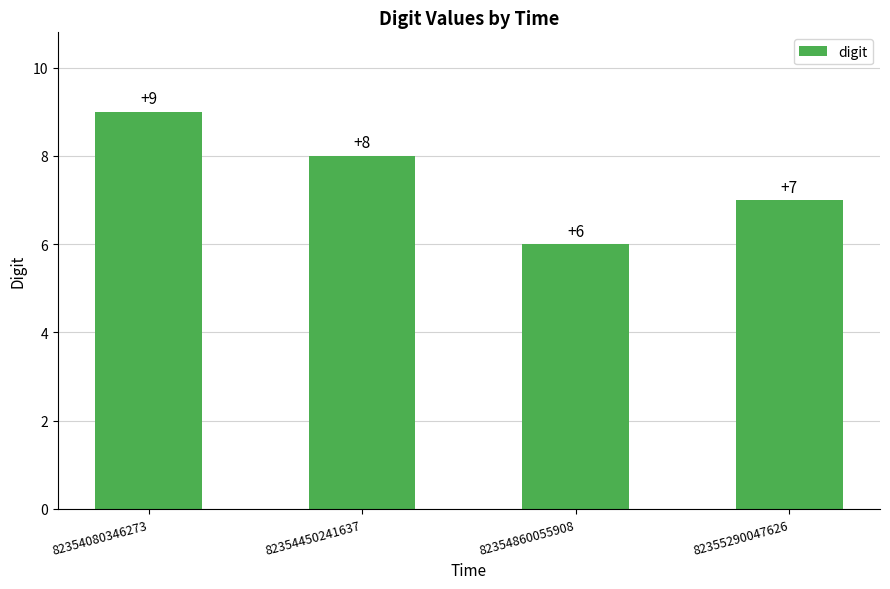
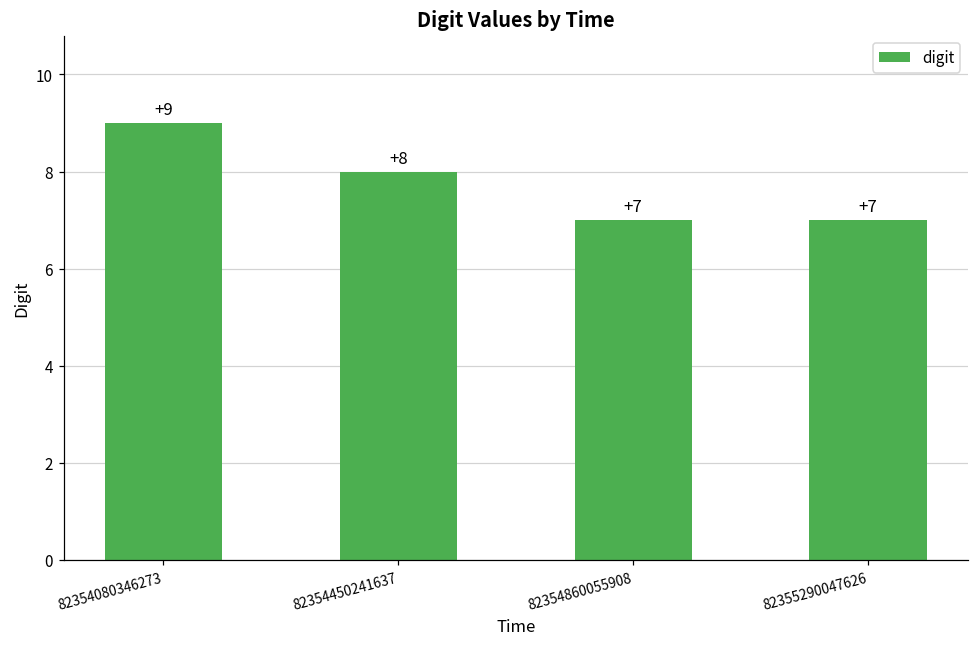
82354860055908: +6 -> +7
